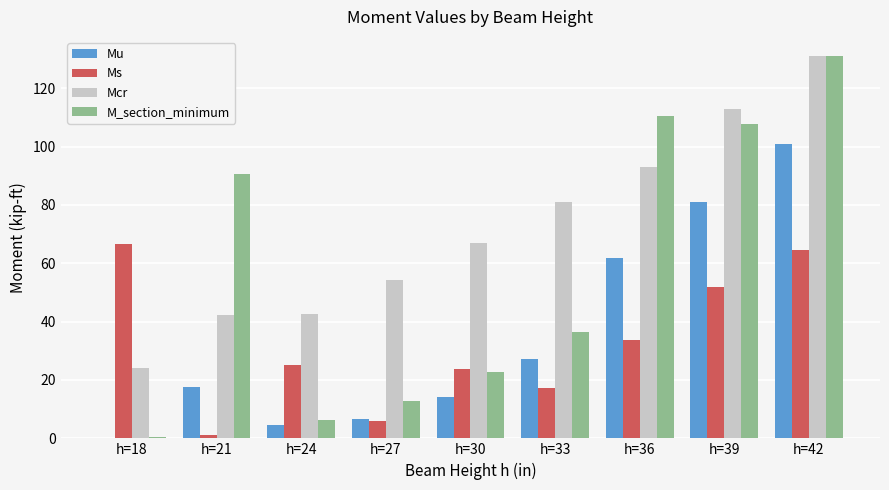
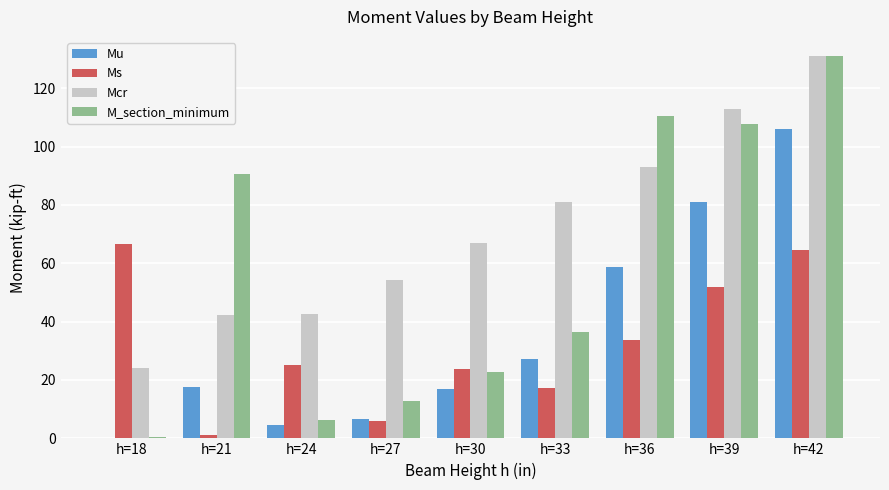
Mu, h=30: 14 -> 17
Mu, h=36: 62 -> 59
Mu, h=42: 101 -> 106
